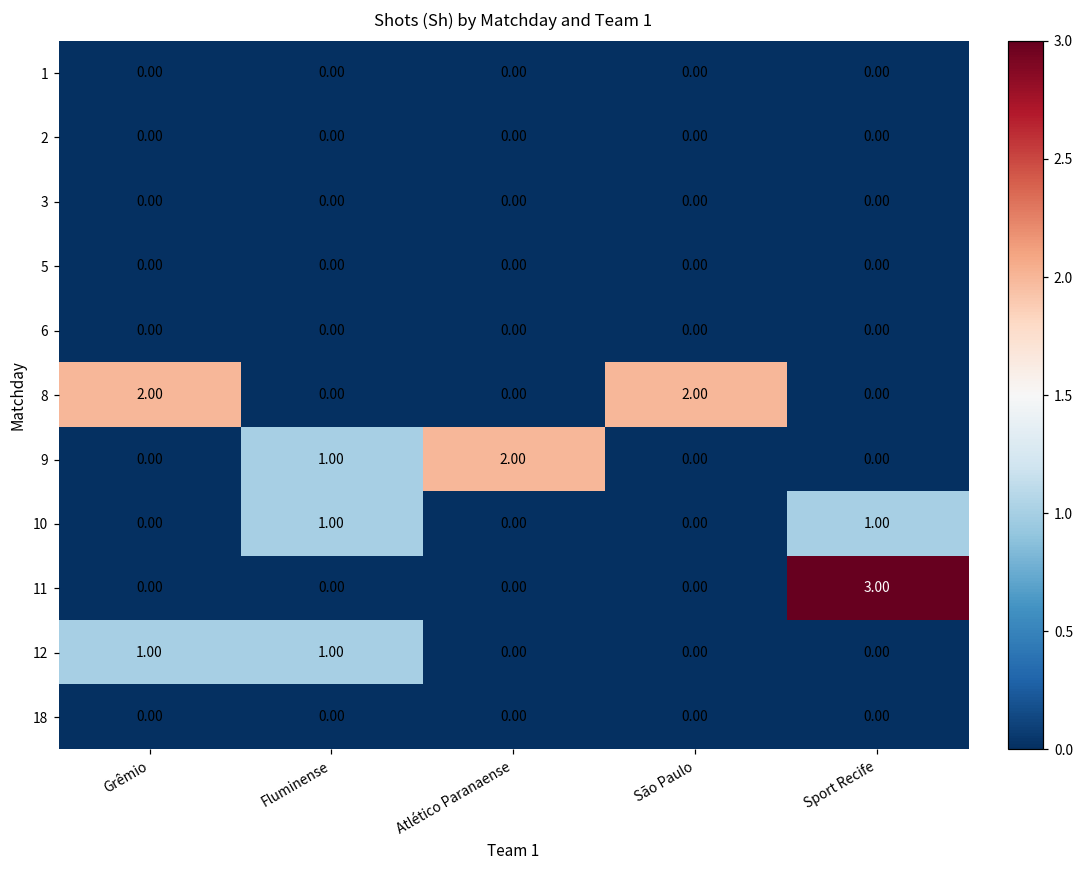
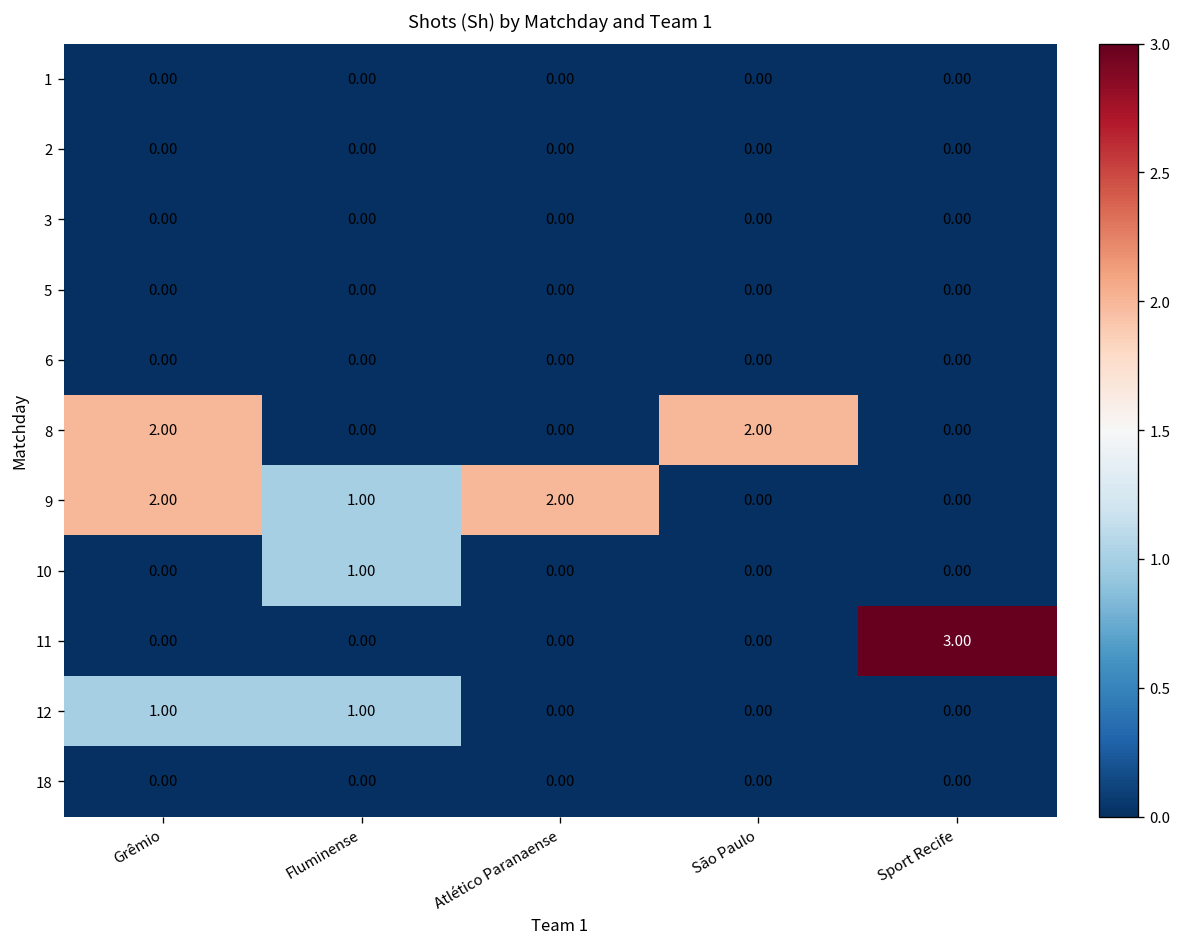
9, Grêmio: 0.00 -> 2.00
10, Sport Recife: 1.00 -> 0.00
